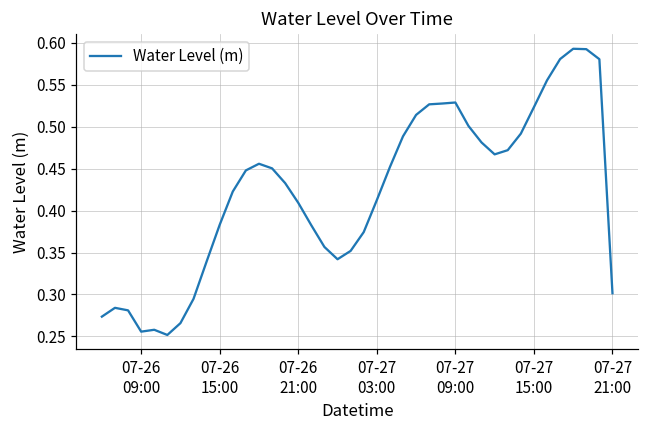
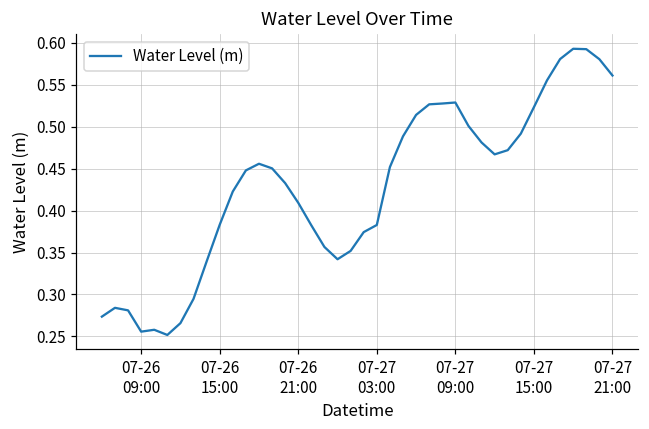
07-27 03:00: 0.41 -> 0.38
07-27 21:00: 0.30 -> 0.56
